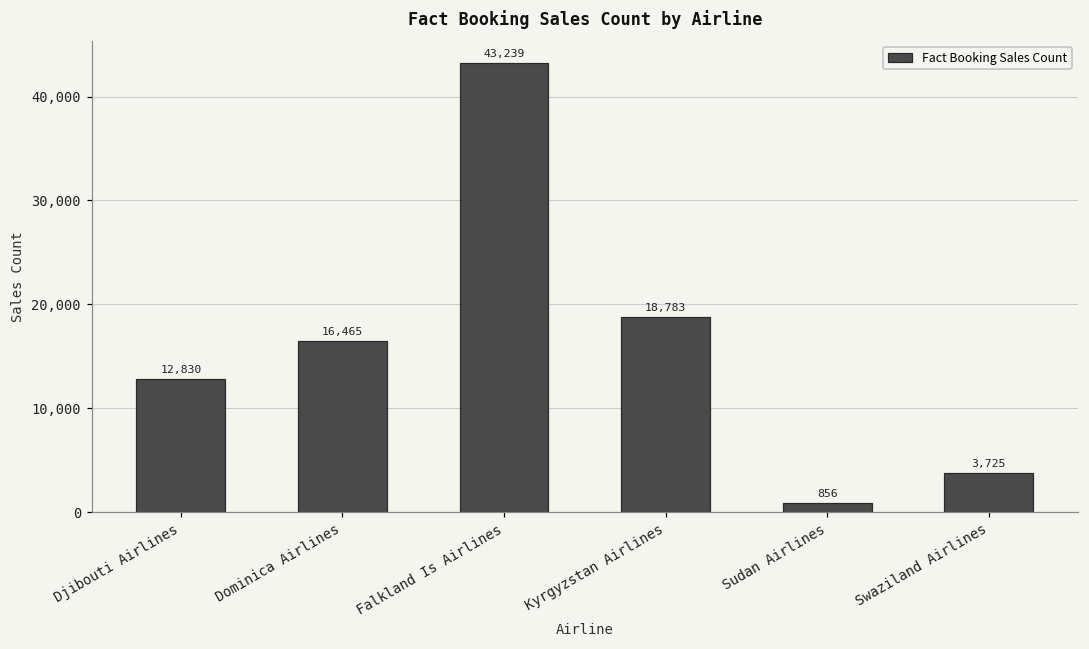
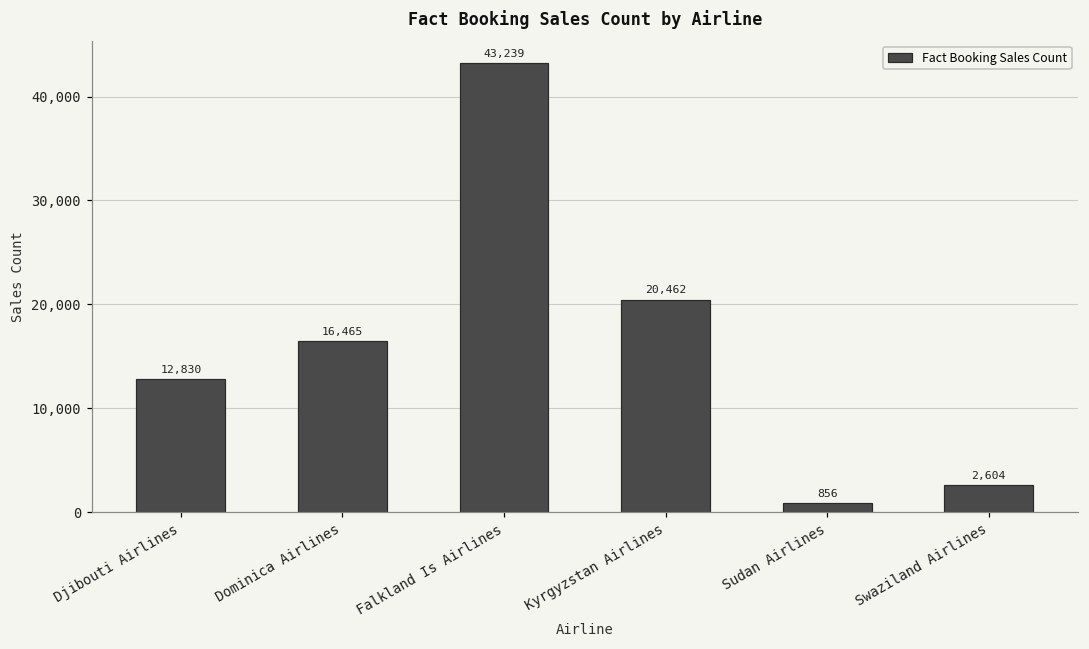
Kyrgyzstan Airlines: 18,783 -> 20,462
Swaziland Airlines: 3,725 -> 2,604
